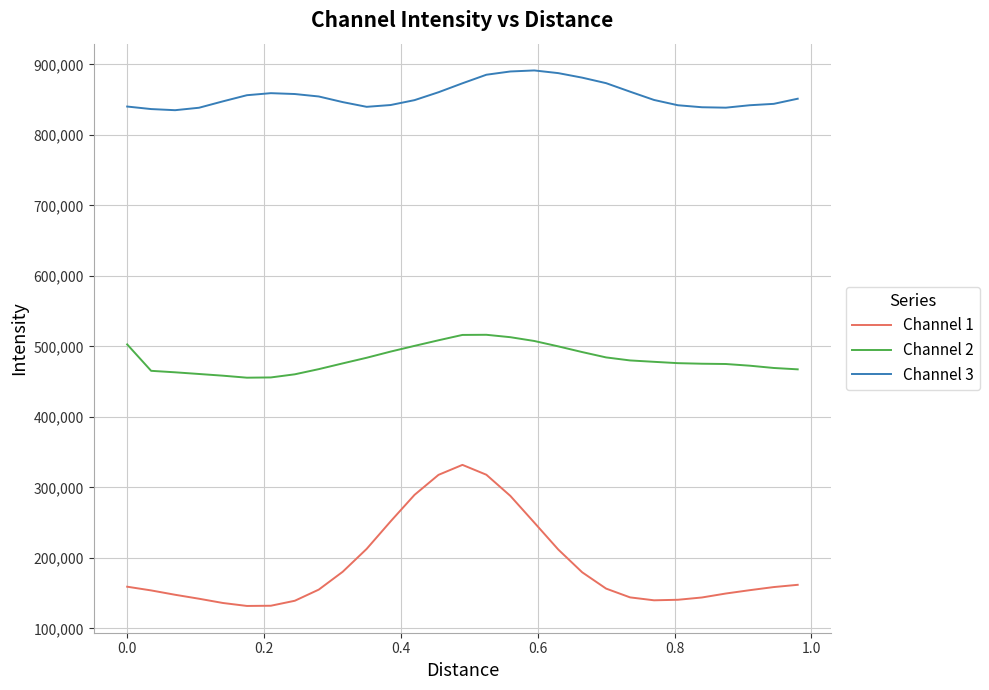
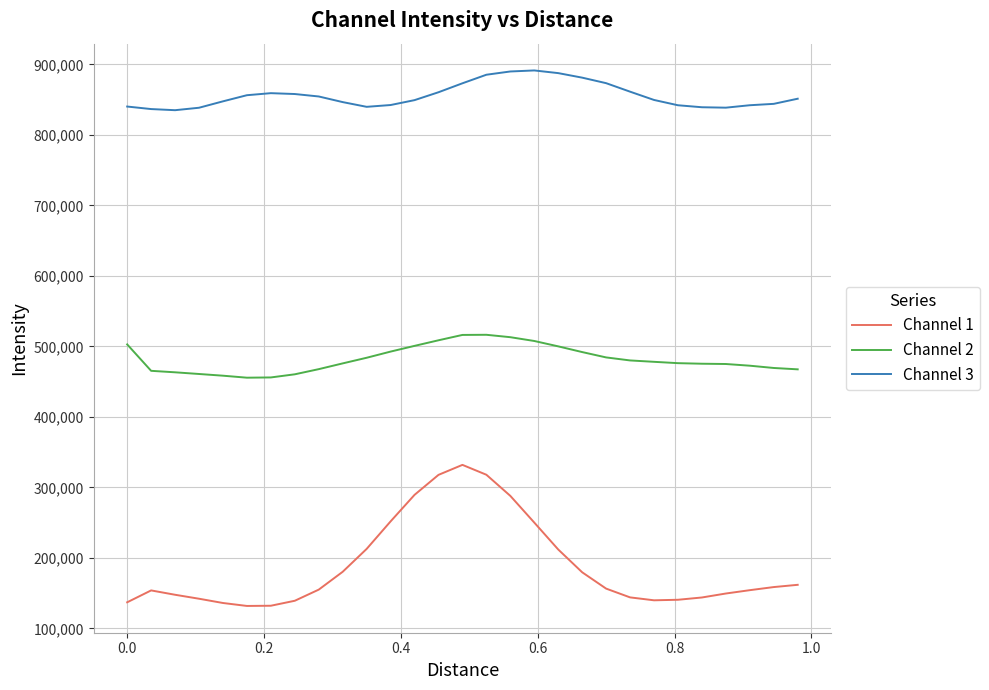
Channel 1, 0.0: 160,000 -> 140,000
